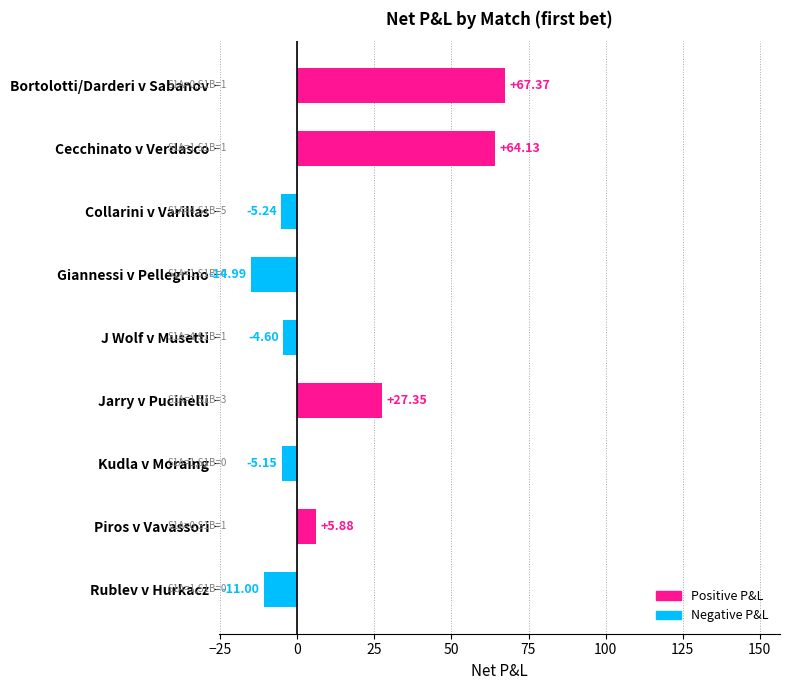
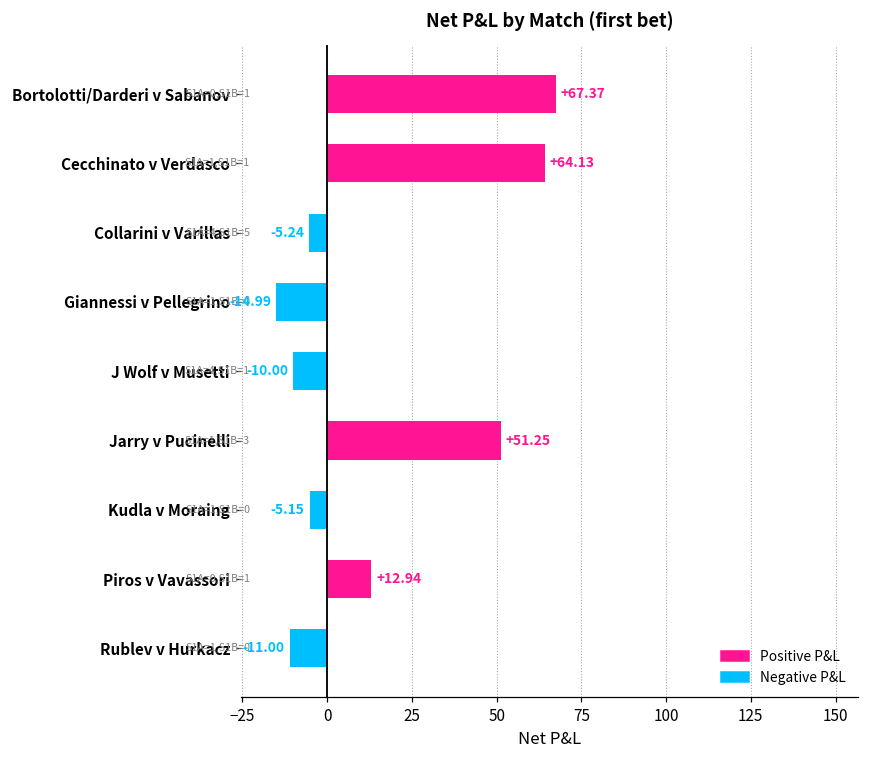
J Wolf v Musetti: -4.60 -> -10.00
Jarry v Pucinelli: +27.35 -> +51.25
Piros v Vavassori: +5.88 -> +12.94
